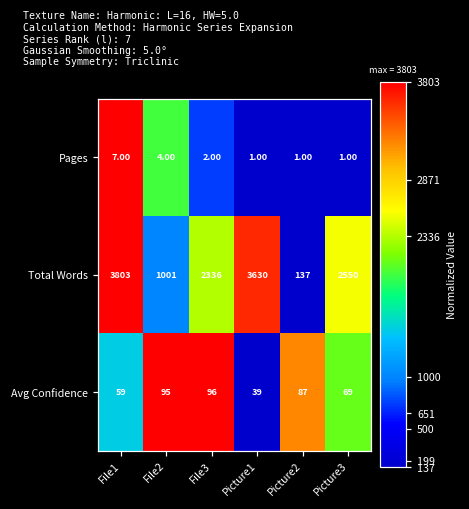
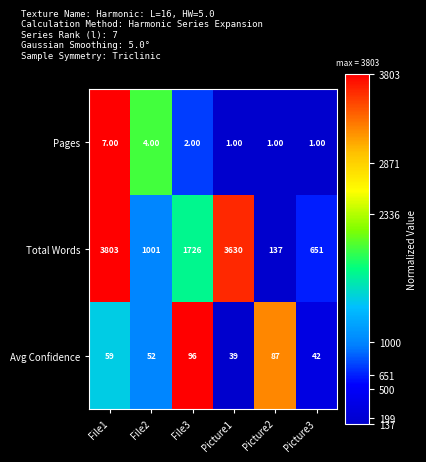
Total Words, File3: 2336 -> 1726
Total Words, Picture3: 2550 -> 651
Avg Confidence, File2: 95 -> 52
Avg Confidence, Picture3: 69 -> 42
